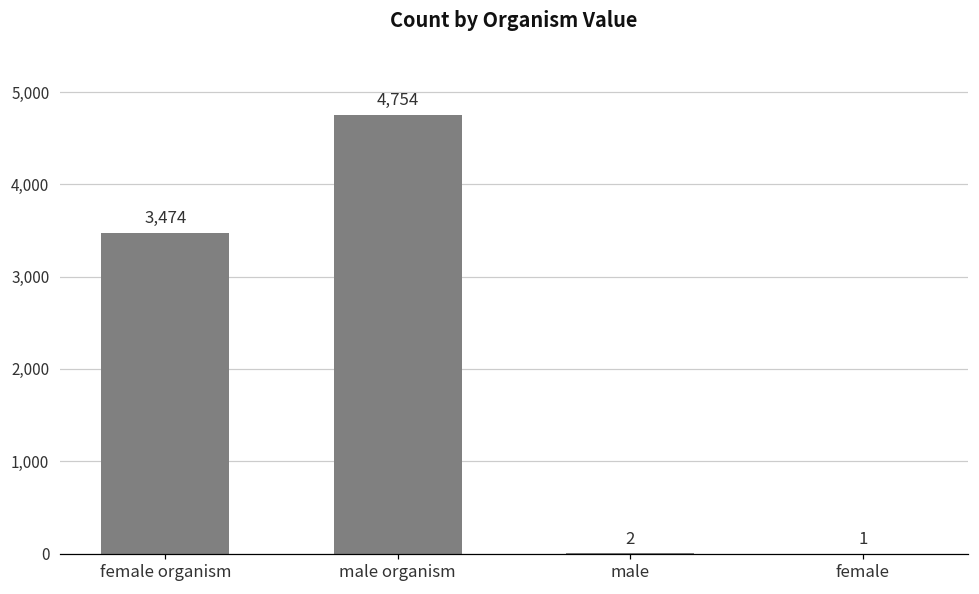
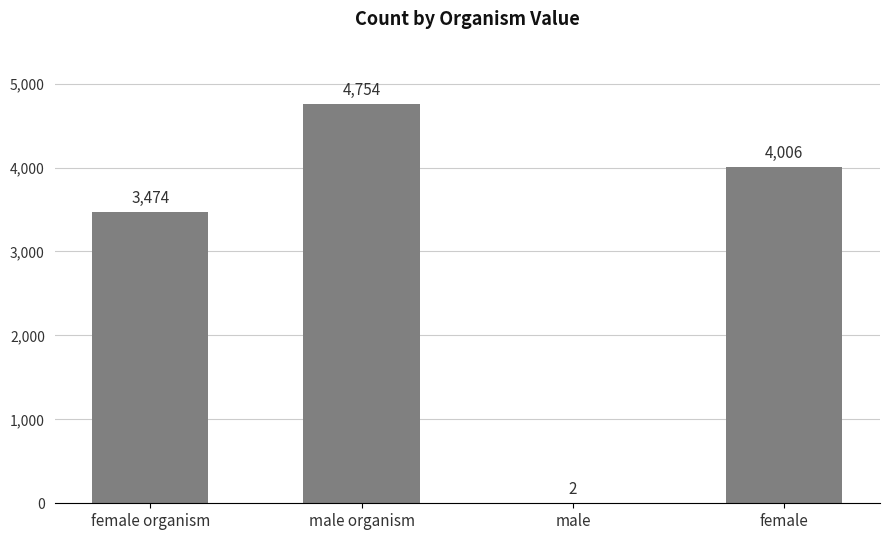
female: 1 -> 4,006
